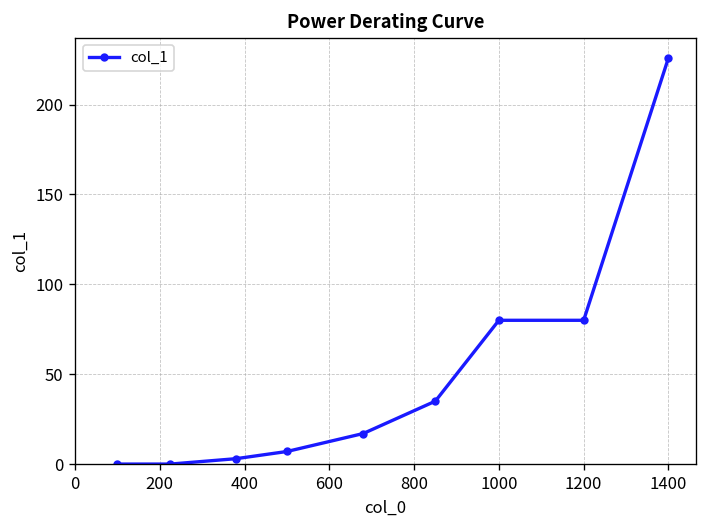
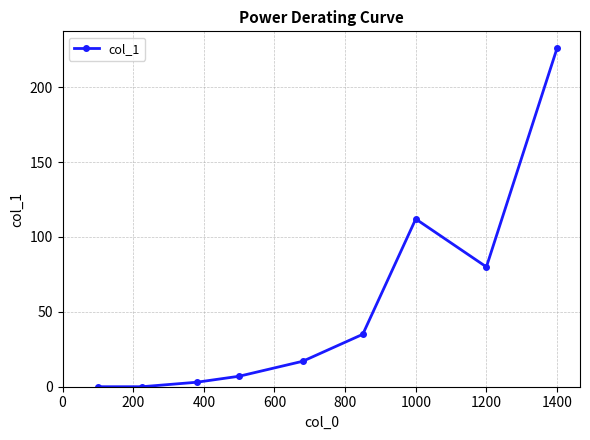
1000: 80 -> 112
